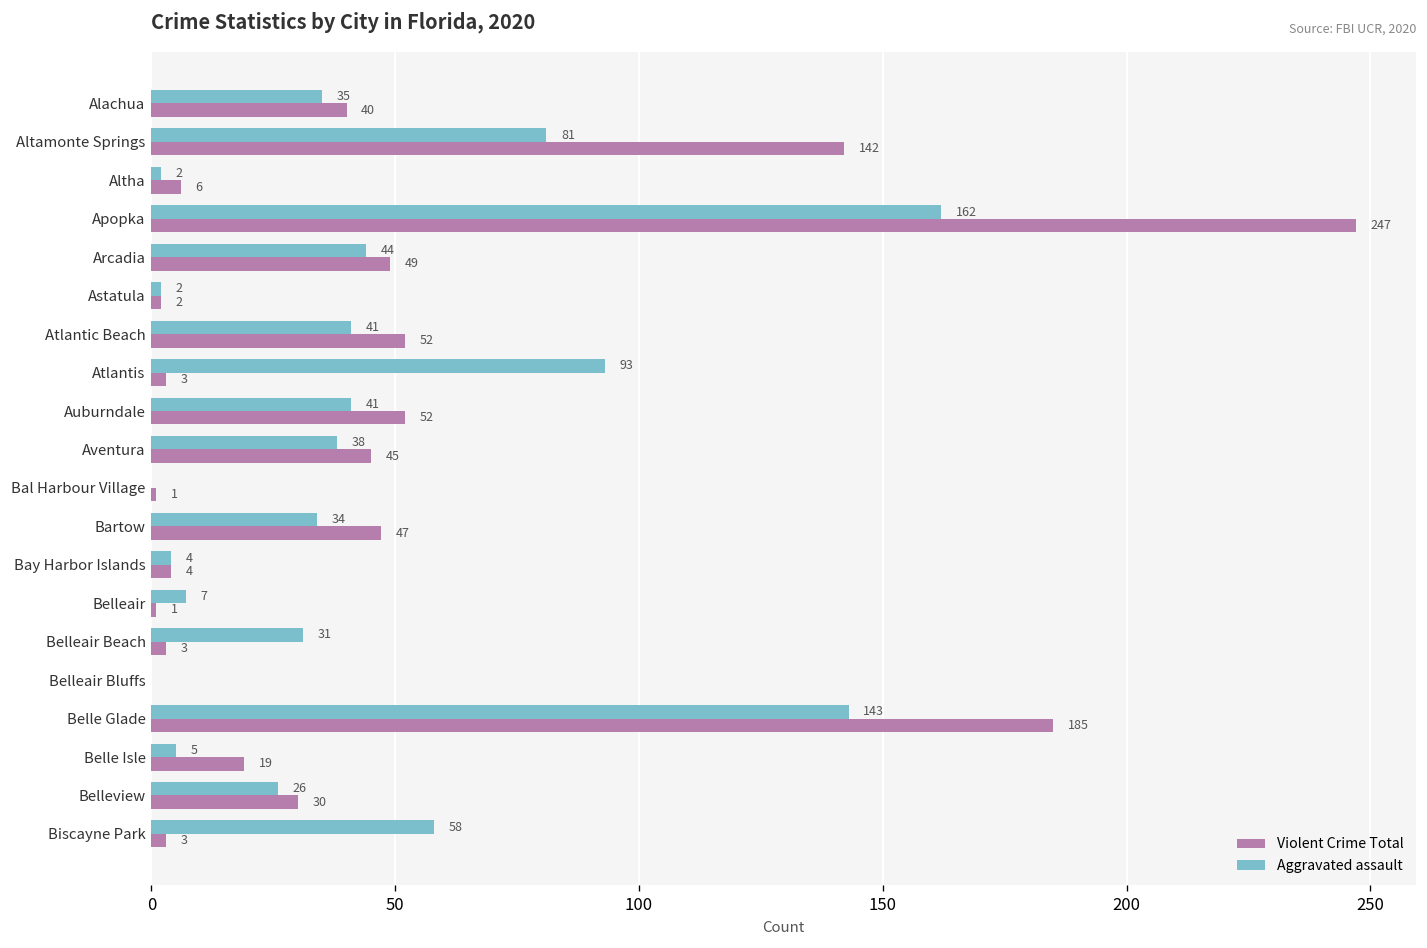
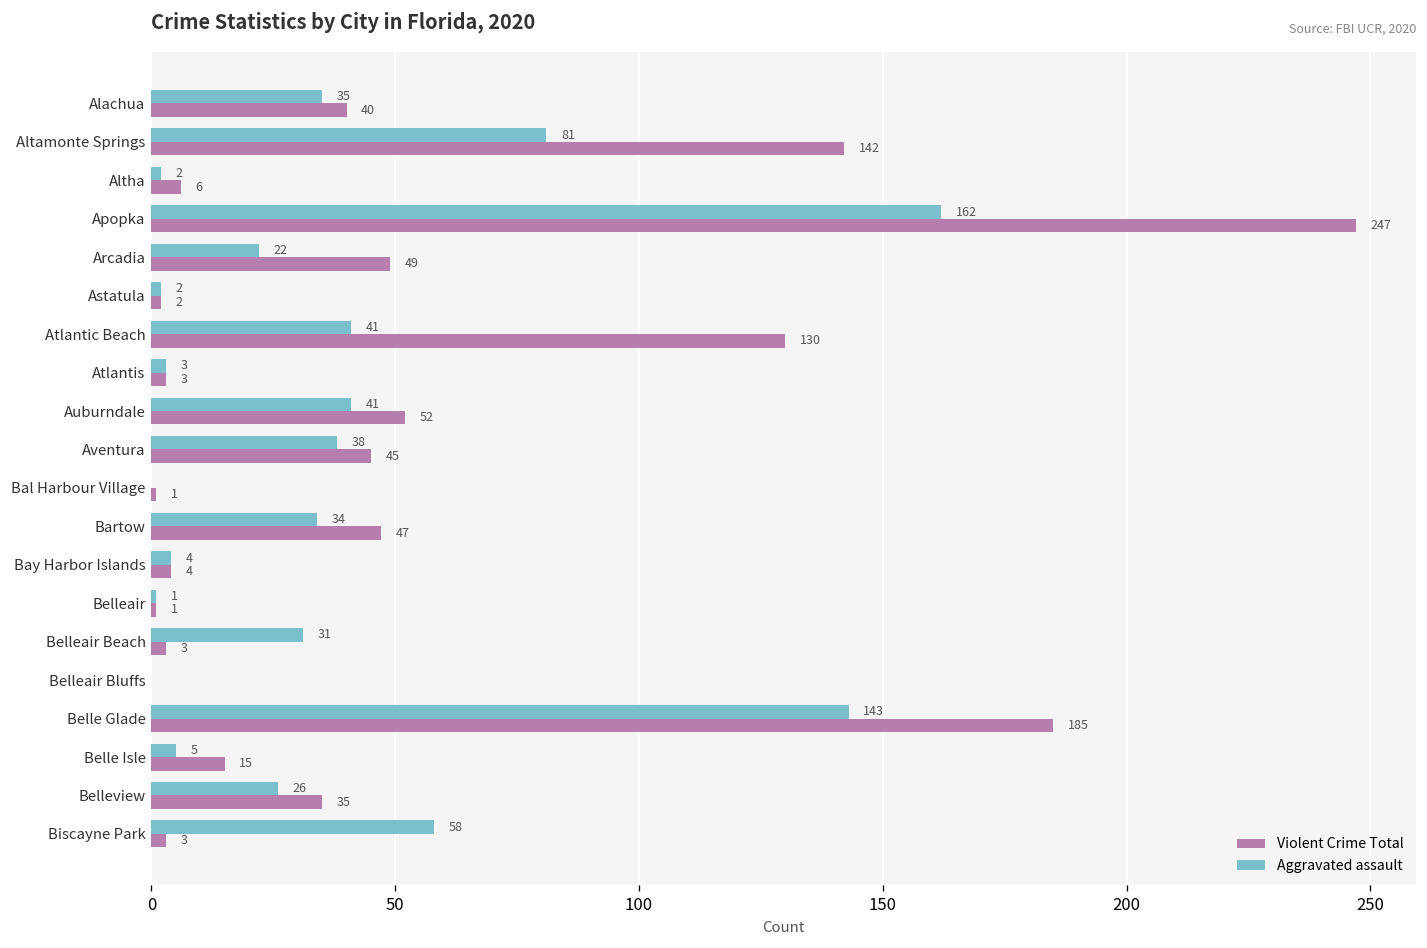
Aggravated assault, Arcadia: 44 -> 22
Violent Crime Total, Atlantic Beach: 52 -> 130
Aggravated assault, Atlantis: 93 -> 3
Aggravated assault, Belleair: 7 -> 1
Violent Crime Total, Belle Isle: 19 -> 15
Violent Crime Total, Belleview: 30 -> 35
